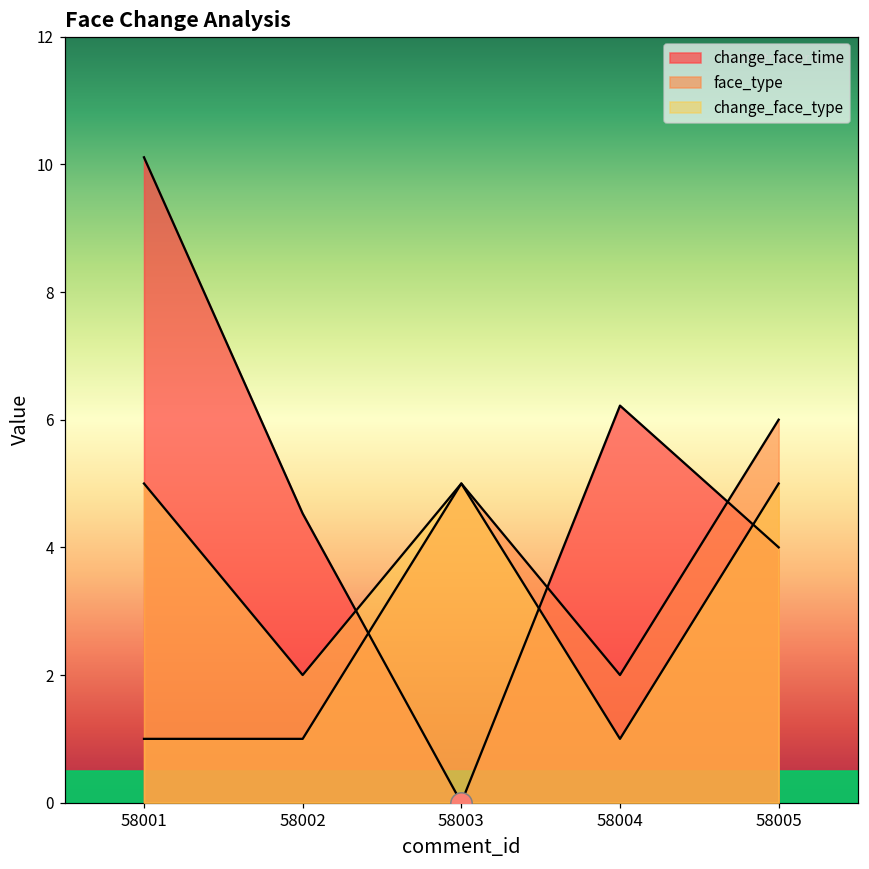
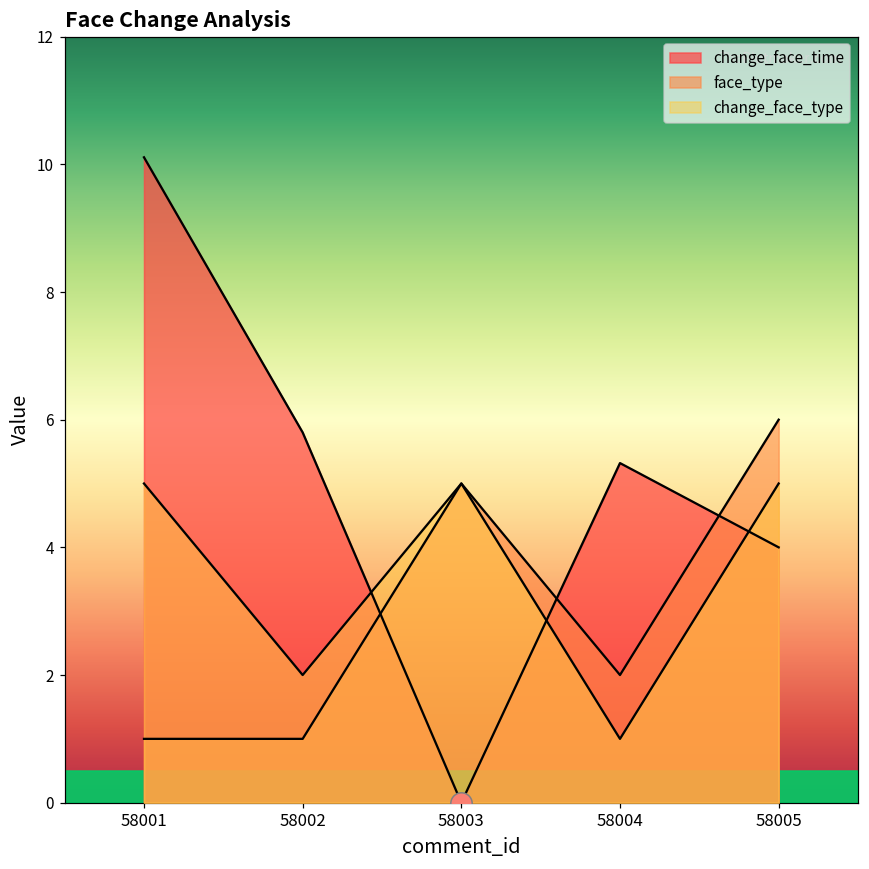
change_face_time, 58002: 4.5 -> 5.8
change_face_time, 58004: 6.2 -> 5.3
